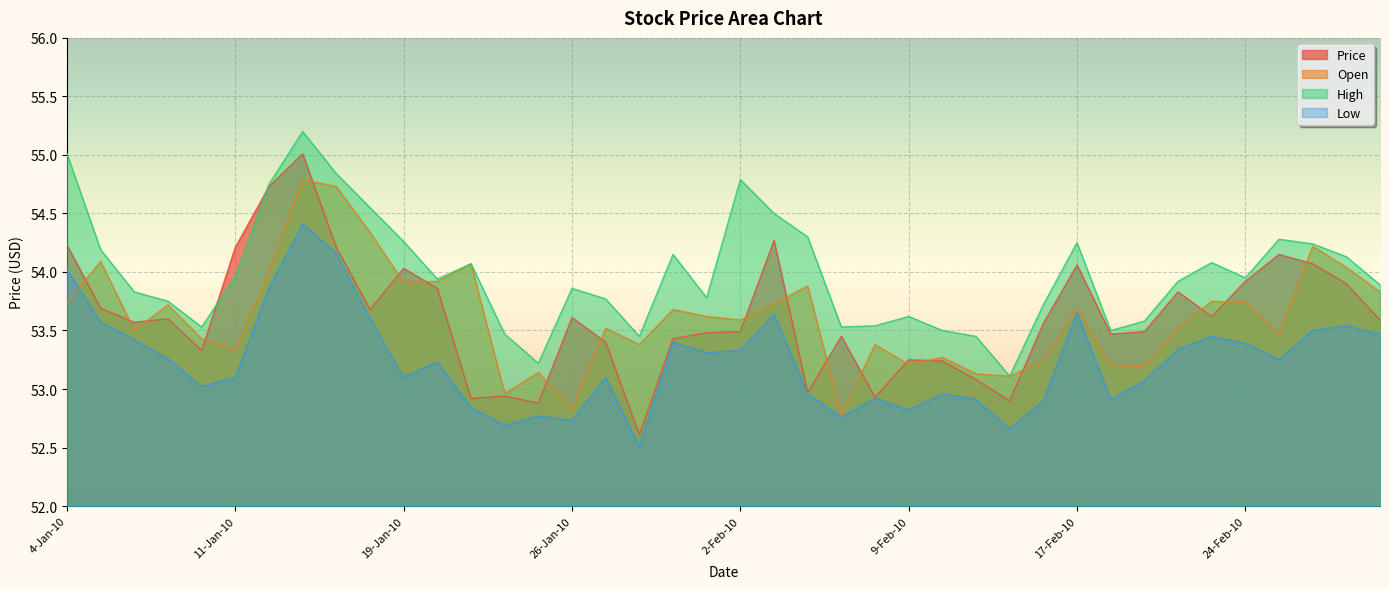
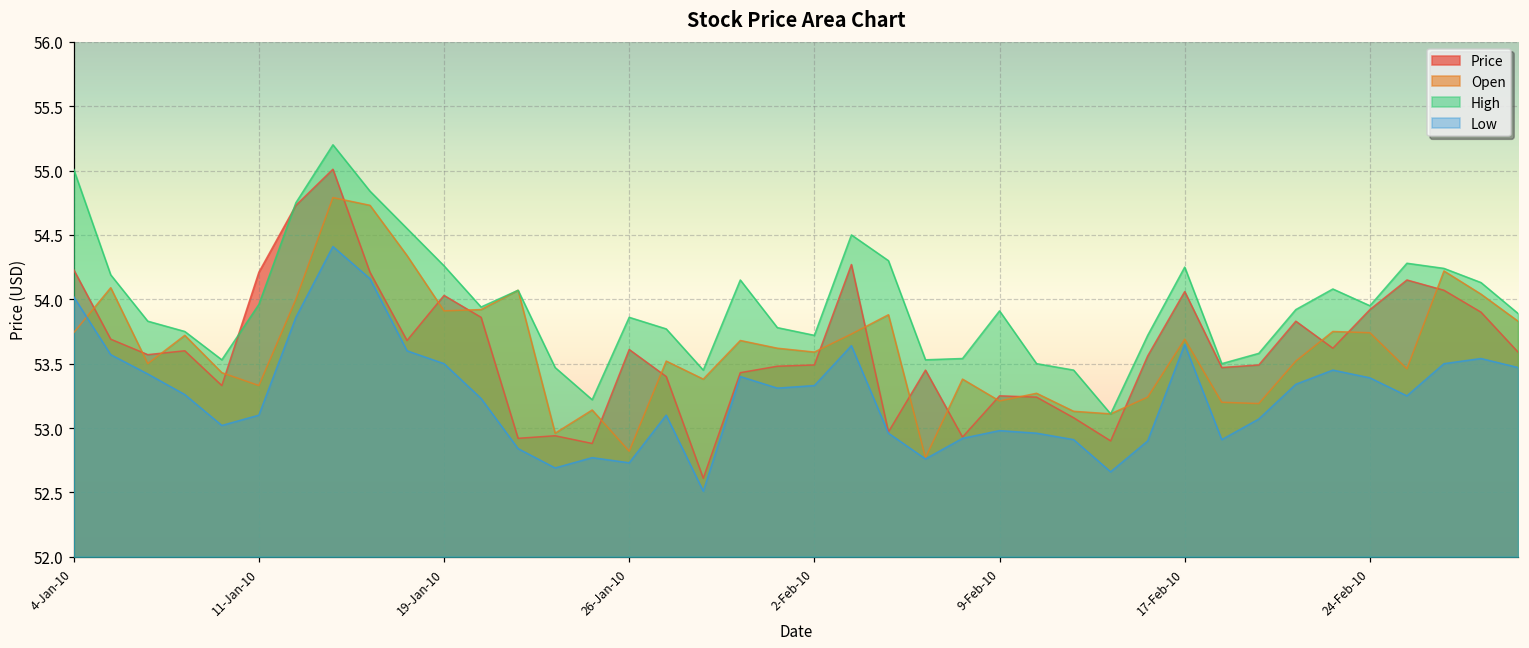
Low, 19-Jan-10: 53.1 -> 53.5
High, 2-Feb-10: 54.79 -> 53.72
High, 9-Feb-10: 53.62 -> 53.91
Low, 9-Feb-10: 52.82 -> 52.98
